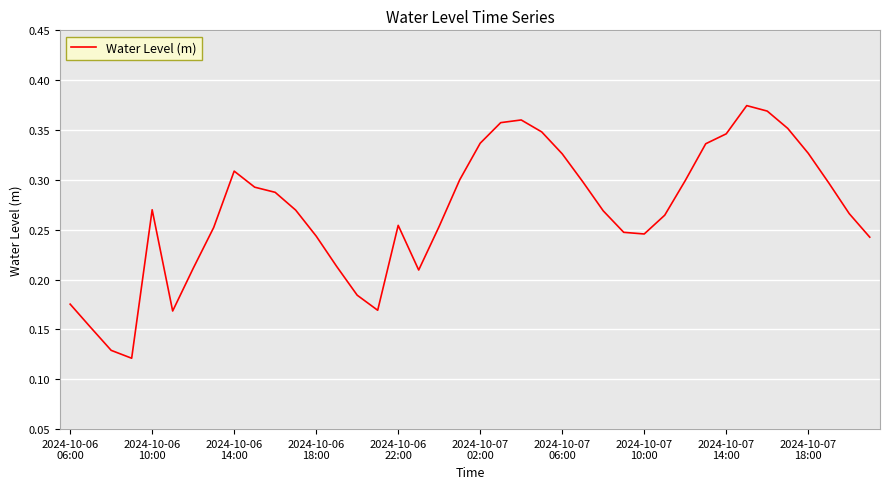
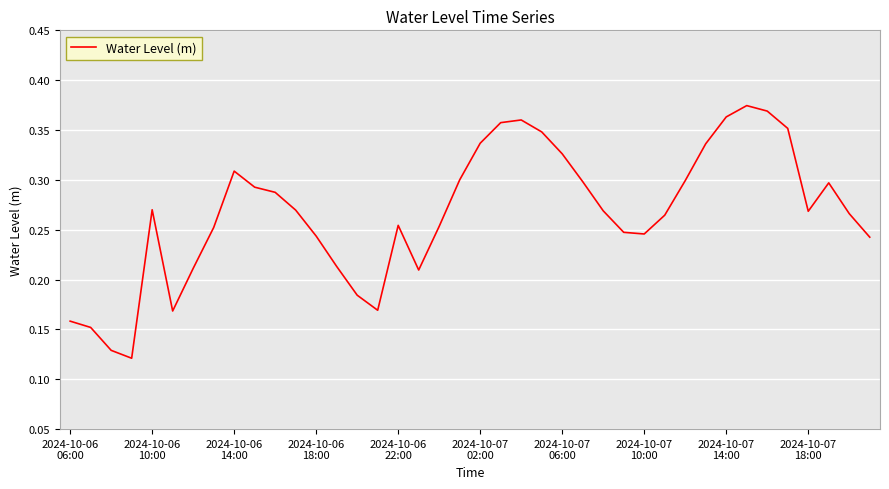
2024-10-06 06:00: 0.18 -> 0.16
2024-10-07 14:00: 0.35 -> 0.36
2024-10-07 18:00: 0.33 -> 0.27
